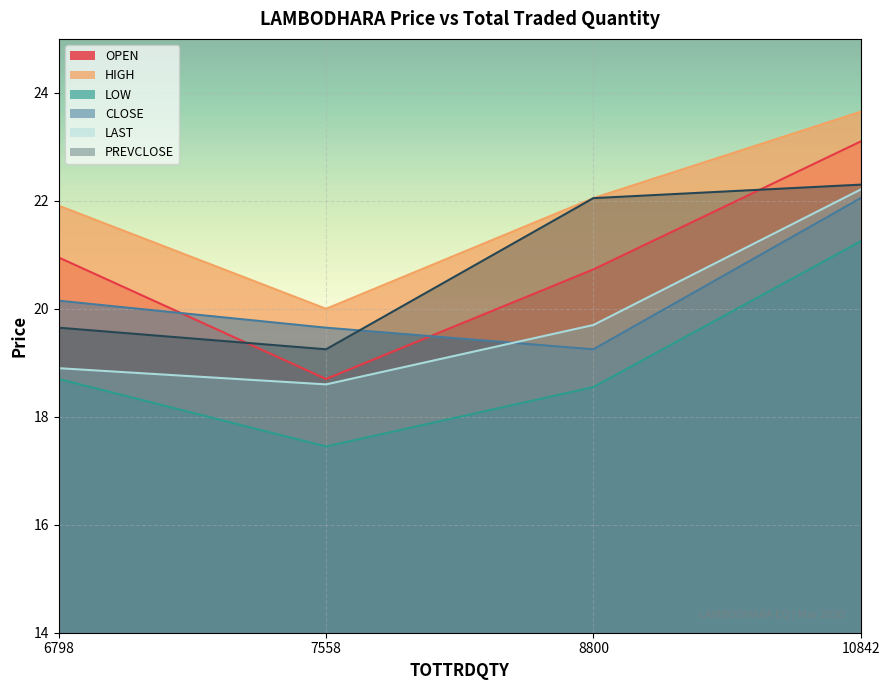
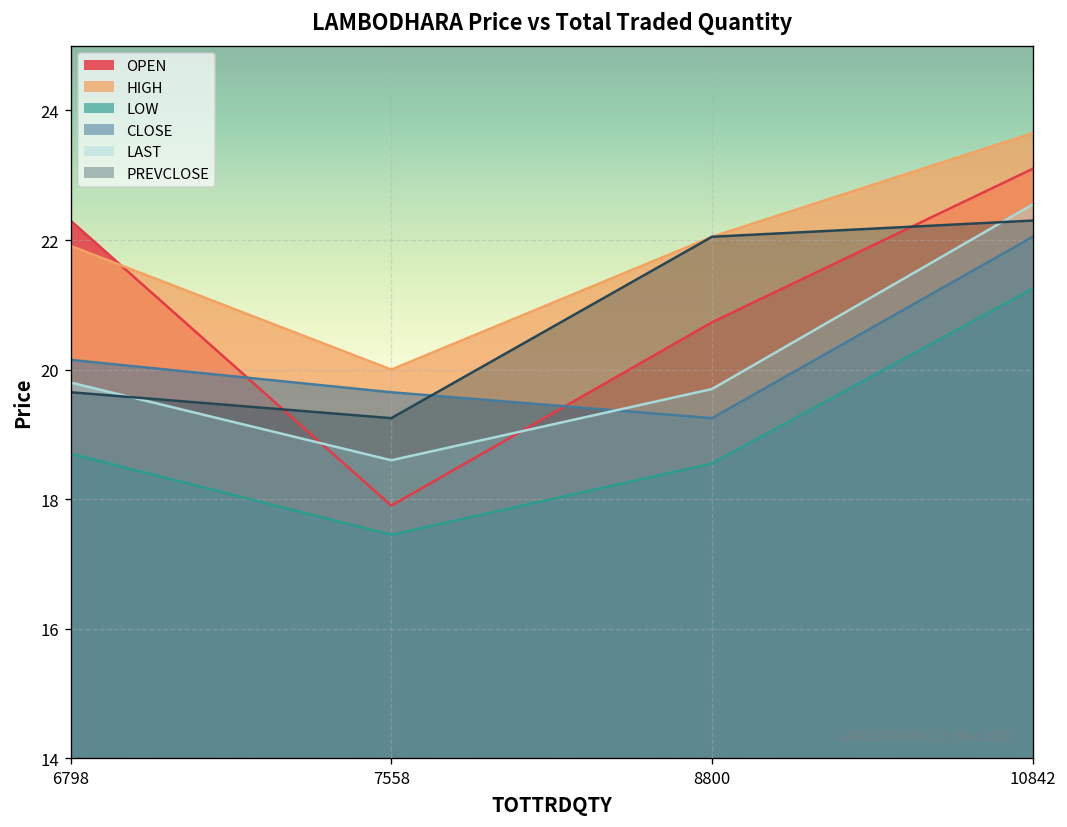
OPEN, 6798: 21.0 -> 22.3
LAST, 6798: 18.9 -> 19.8
OPEN, 7558: 18.7 -> 17.9
LAST, 10842: 22.2 -> 22.6
